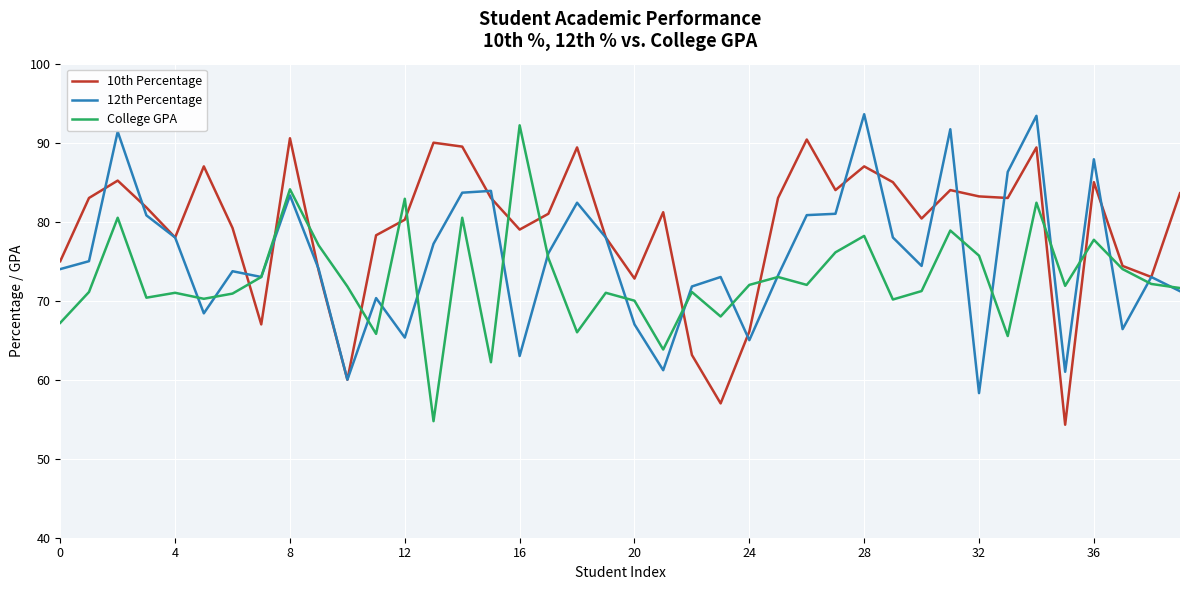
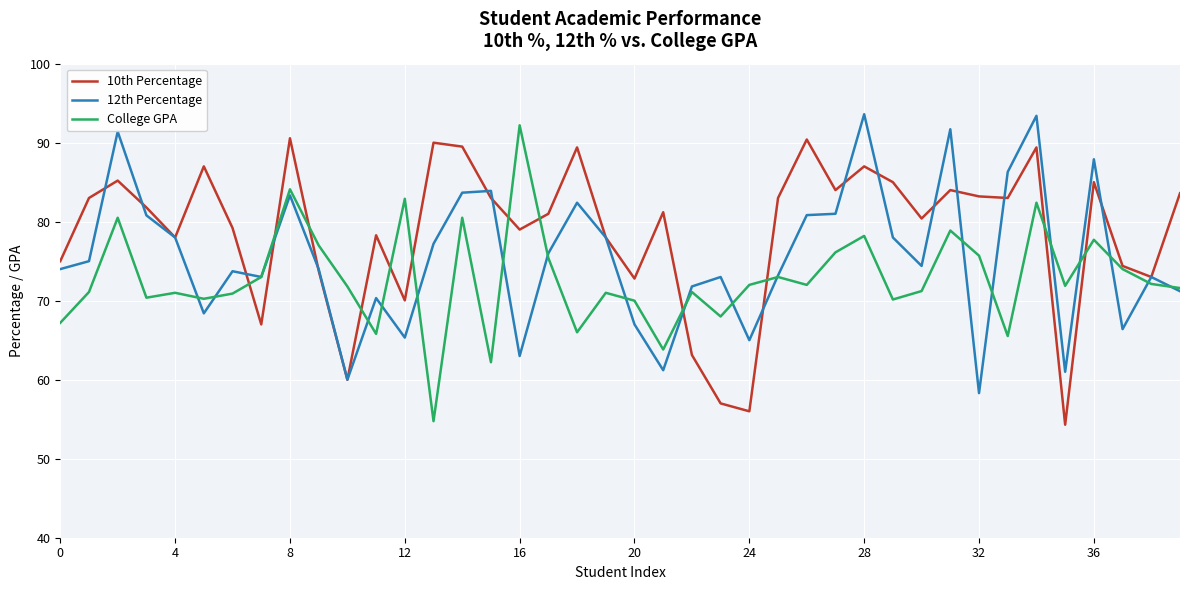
10th Percentage, 12: 80 -> 70
10th Percentage, 24: 66 -> 56
